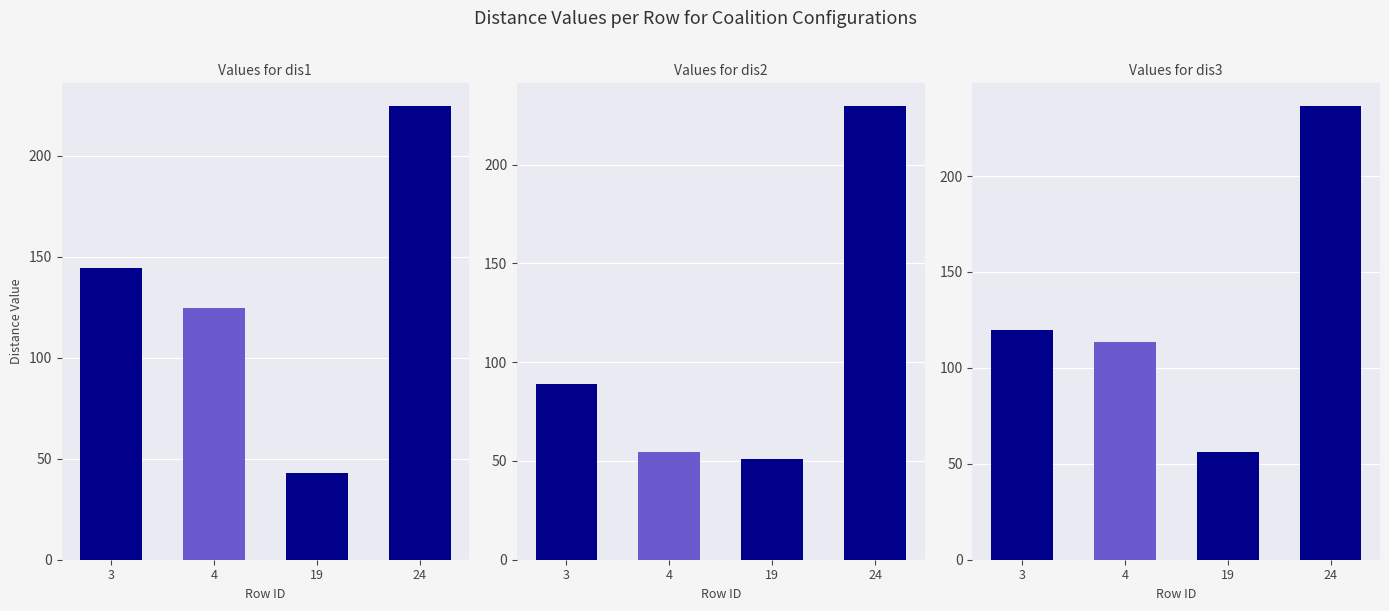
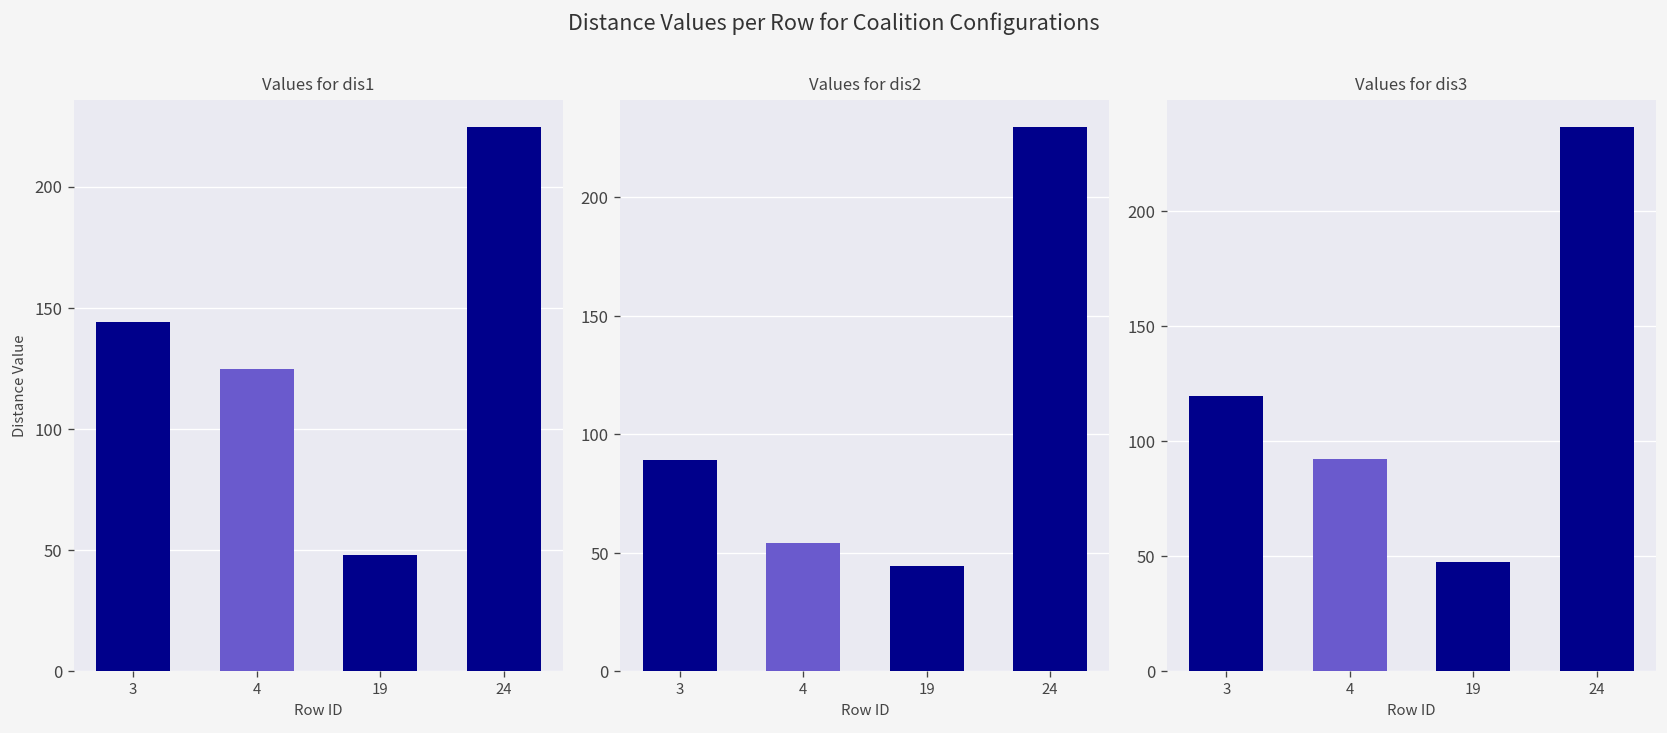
Values for dis1, 19: 43 -> 48
Values for dis2, 19: 51 -> 44
Values for dis3, 4: 114 -> 92
Values for dis3, 19: 56 -> 47
